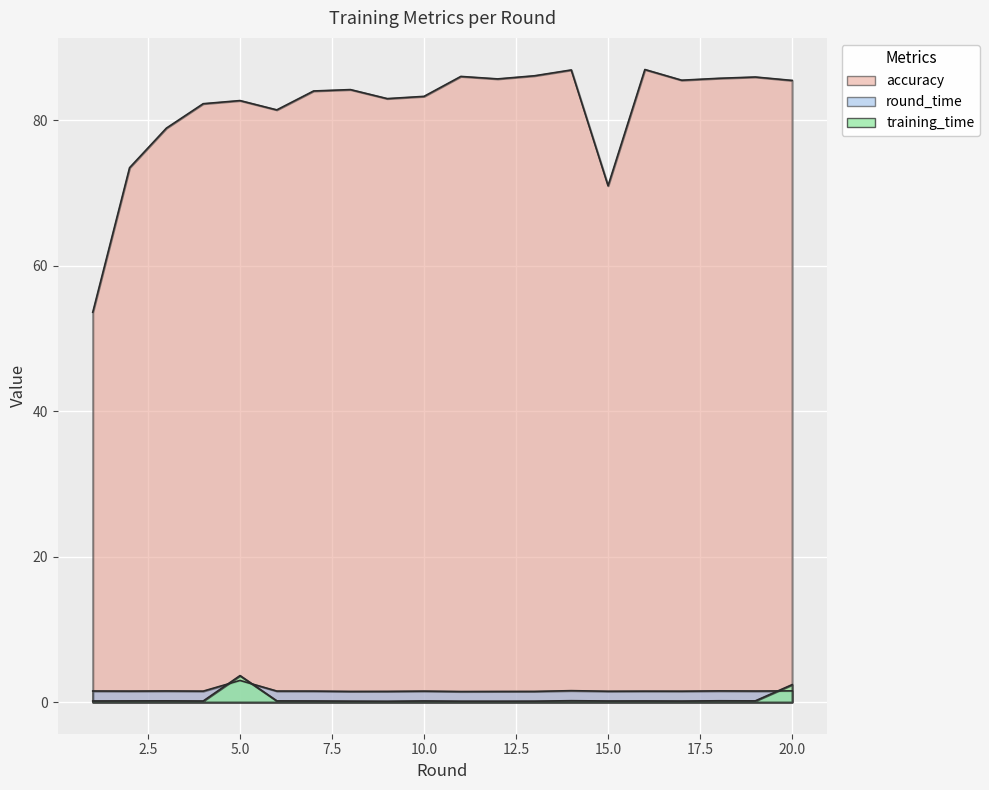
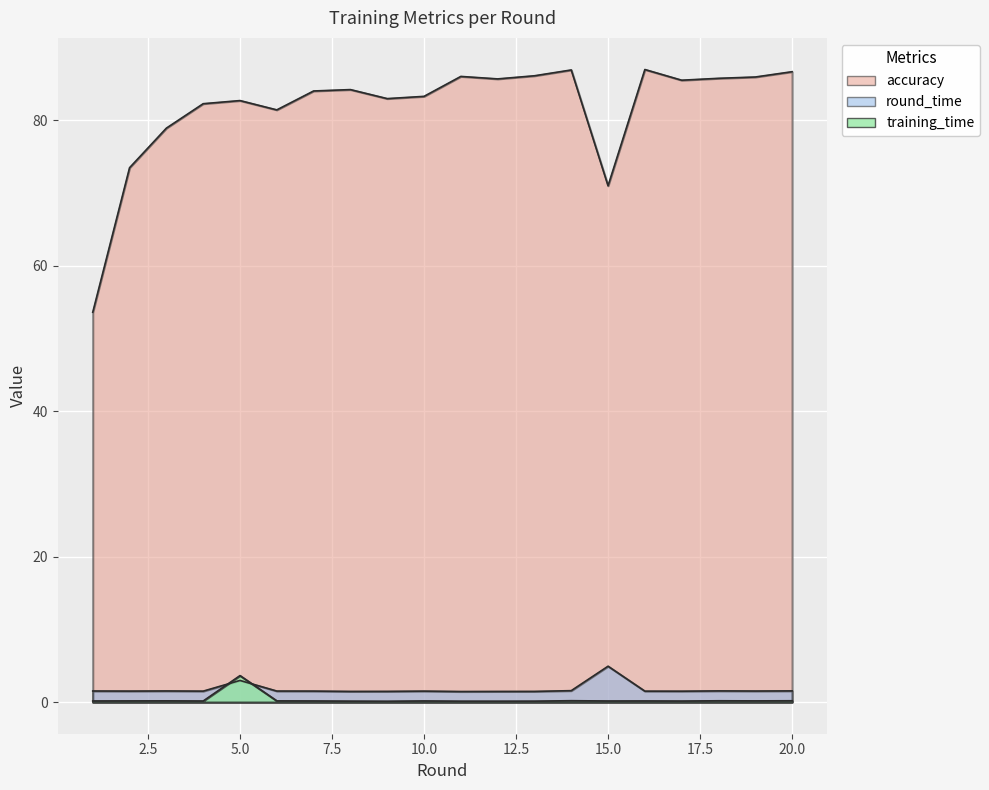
round_time, 15.0: 1 -> 5
accuracy, 20.0: 85 -> 87
training_time, 20.0: 2 -> 0
